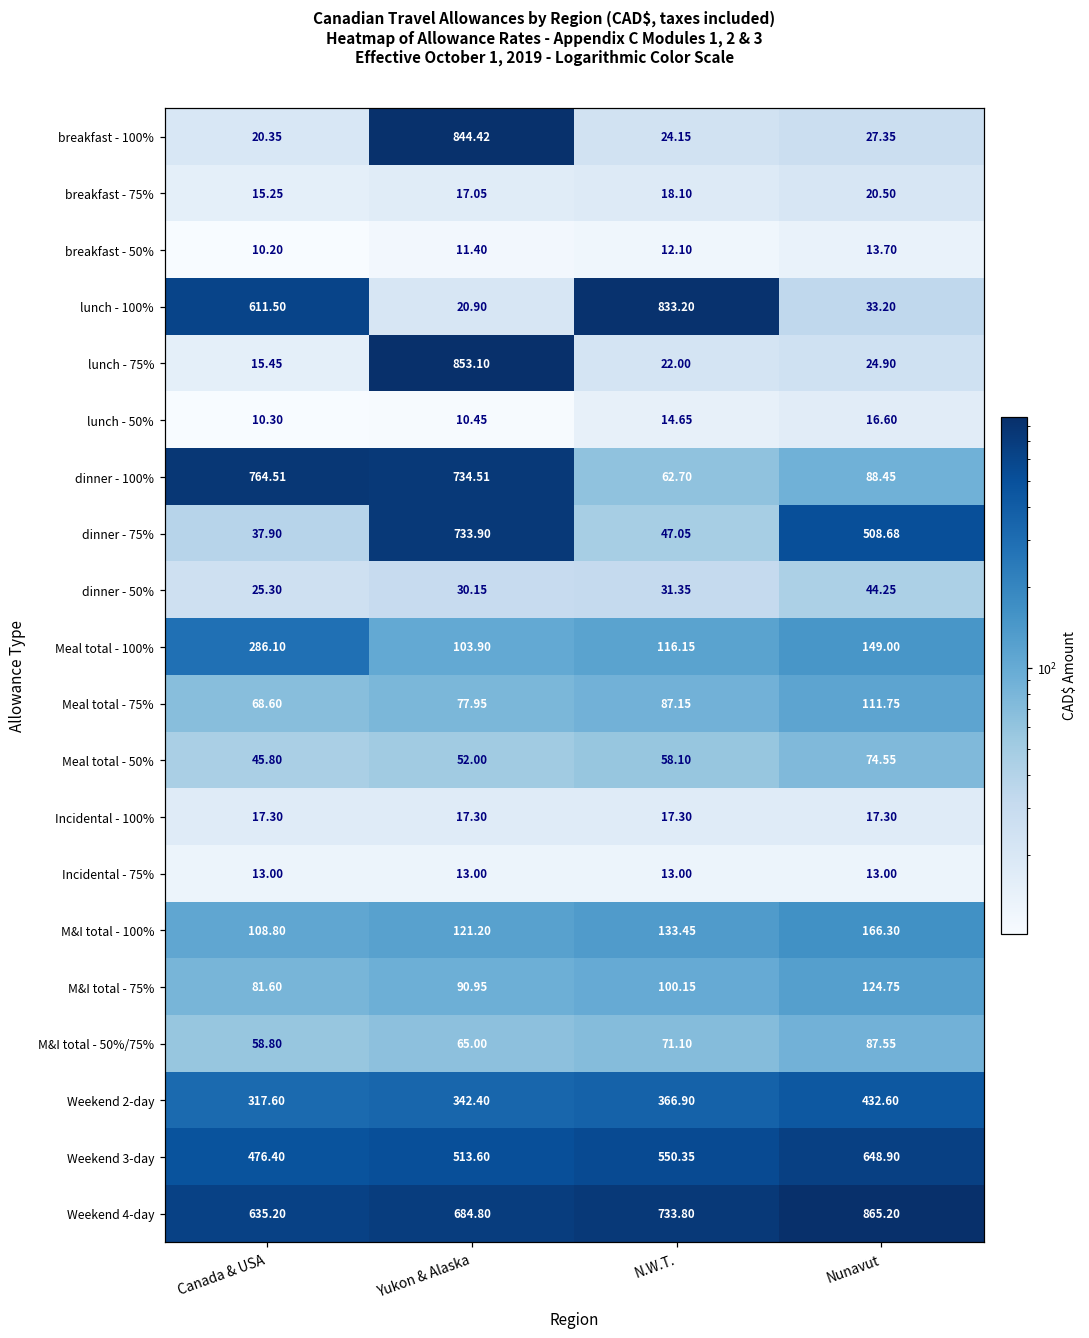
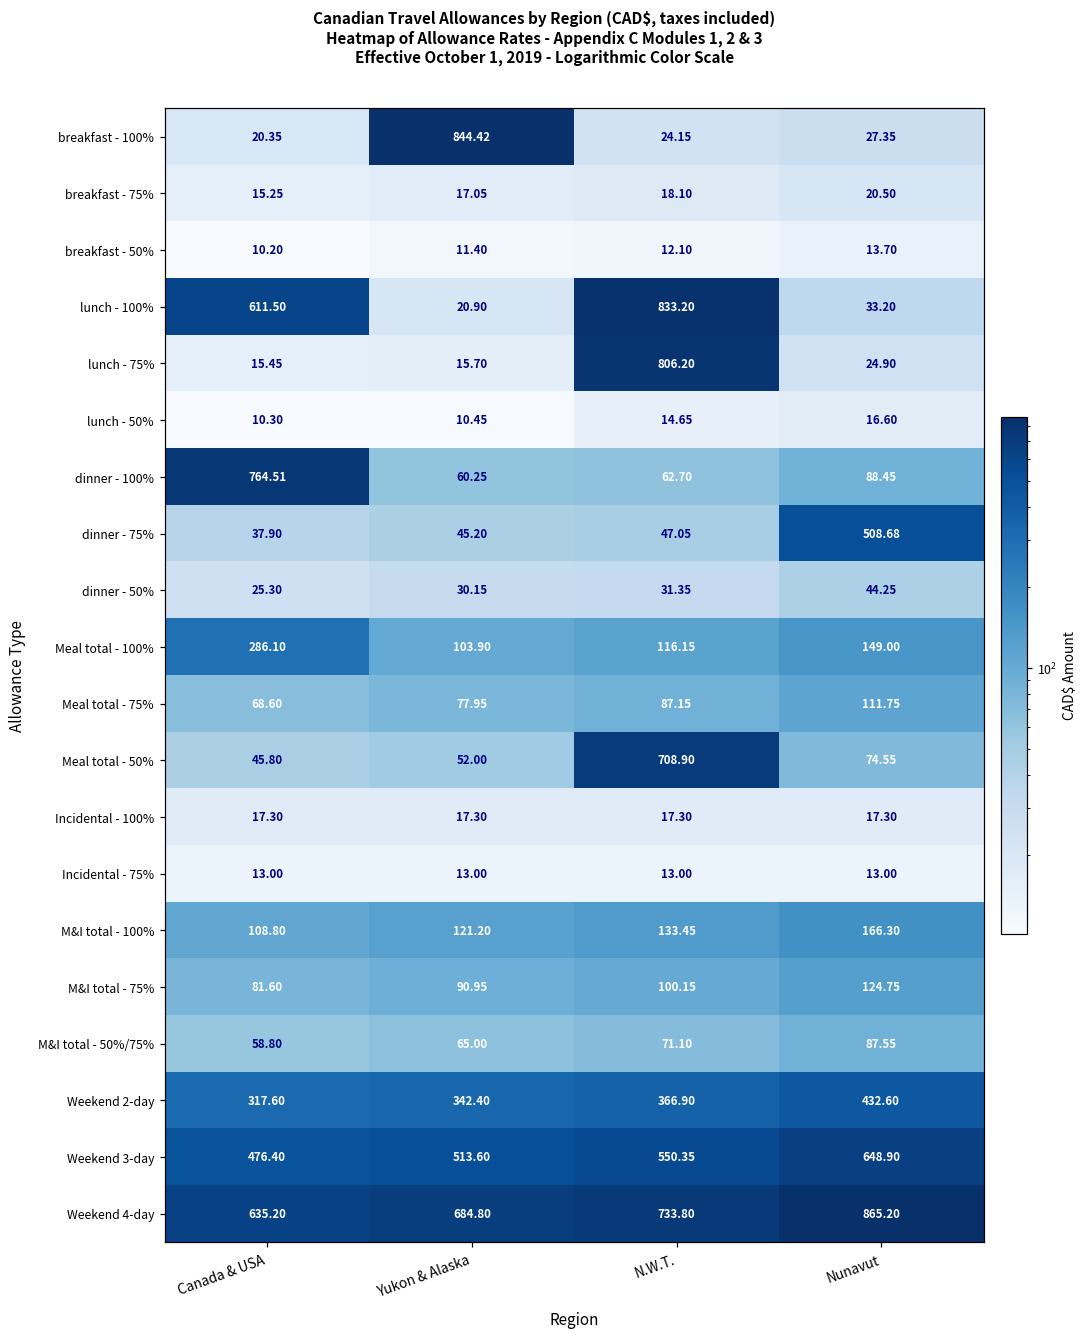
lunch - 75%, Yukon & Alaska: 853.10 -> 15.70
lunch - 75%, N.W.T.: 22.00 -> 806.20
dinner - 100%, Yukon & Alaska: 734.51 -> 60.25
dinner - 75%, Yukon & Alaska: 733.90 -> 45.20
Meal total - 50%, N.W.T.: 58.10 -> 708.90
